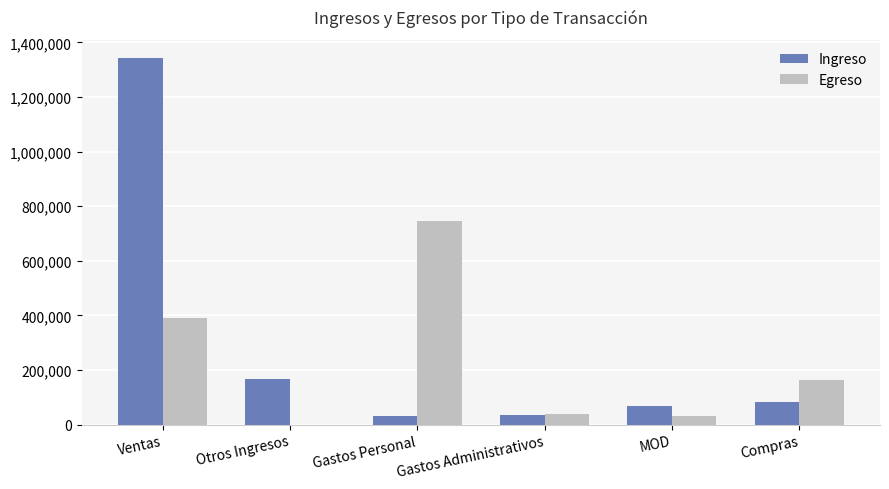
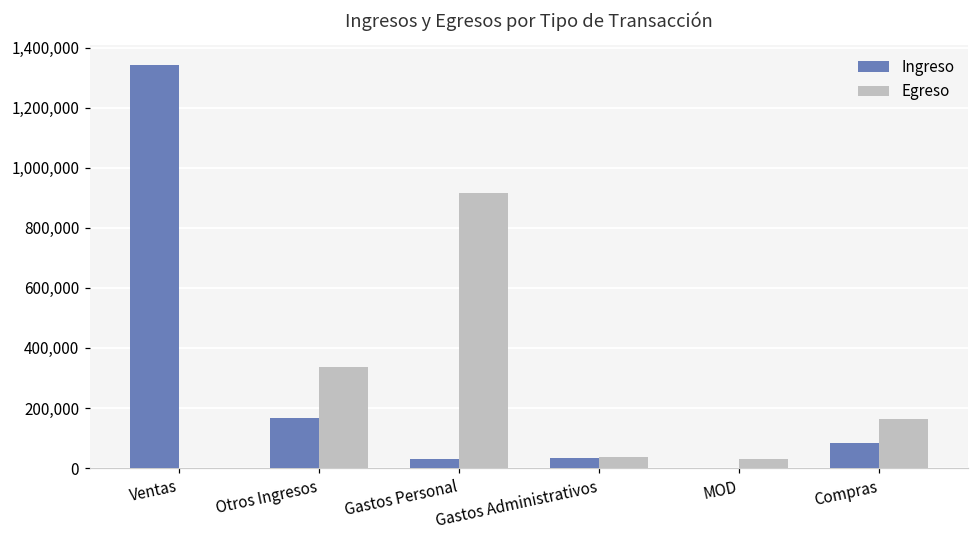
Egreso, Ventas: 390,000 -> 0
Egreso, Otros Ingresos: 0 -> 340,000
Egreso, Gastos Personal: 740,000 -> 920,000
Ingreso, MOD: 70,000 -> 0
